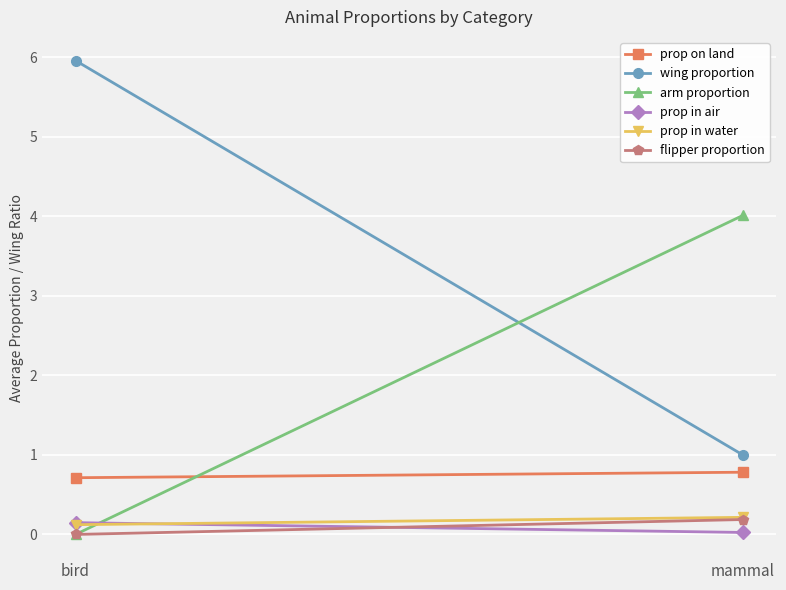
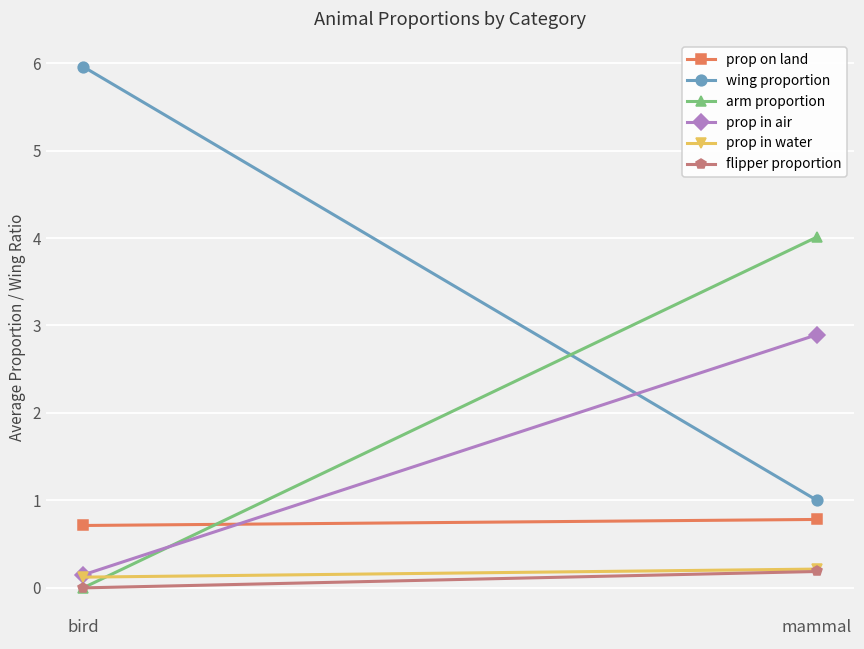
prop in air, mammal: 0.0 -> 2.9
